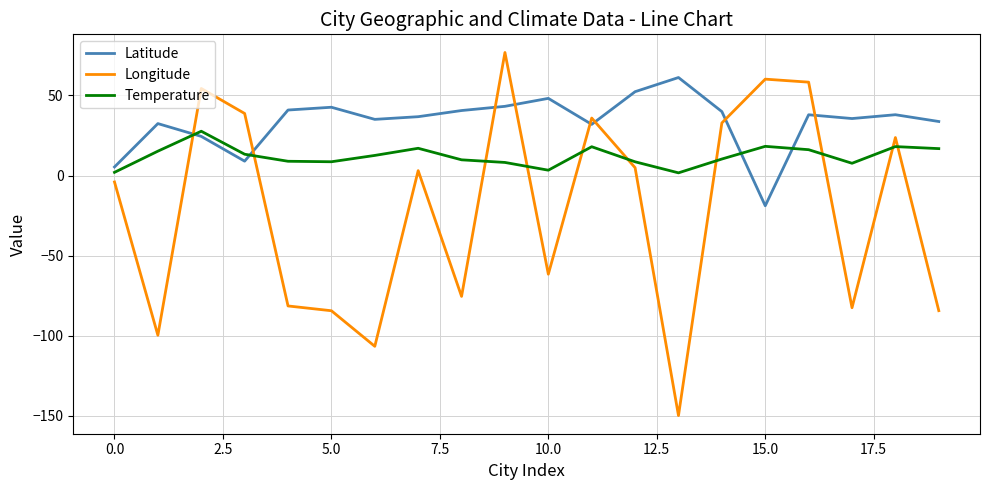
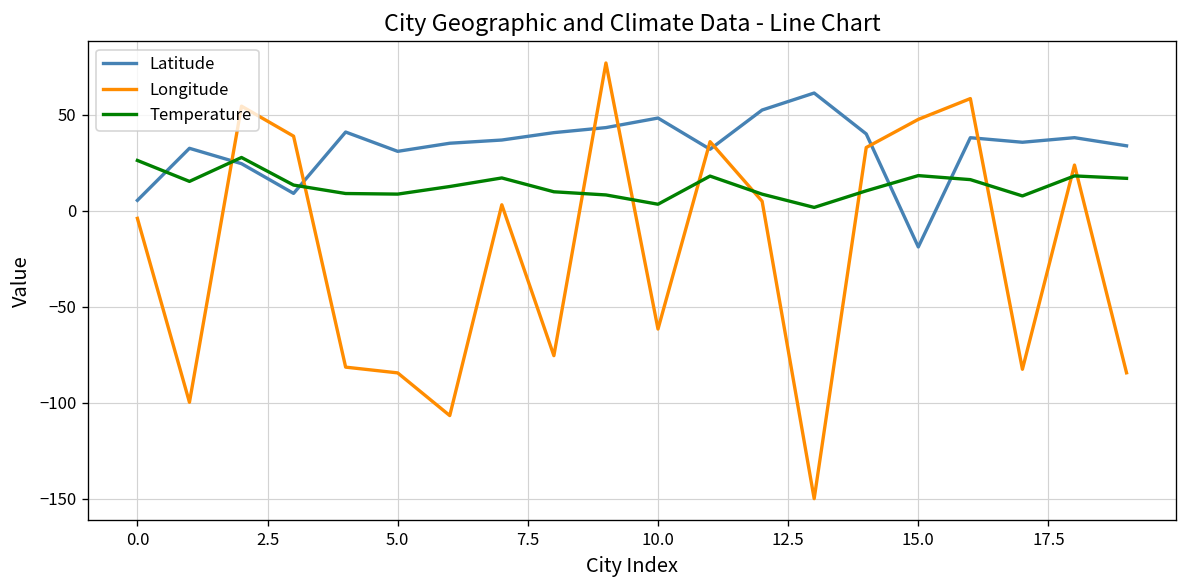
Temperature, 0.0: 2 -> 26
Latitude, 5.0: 43 -> 31
Longitude, 15.0: 60 -> 48
